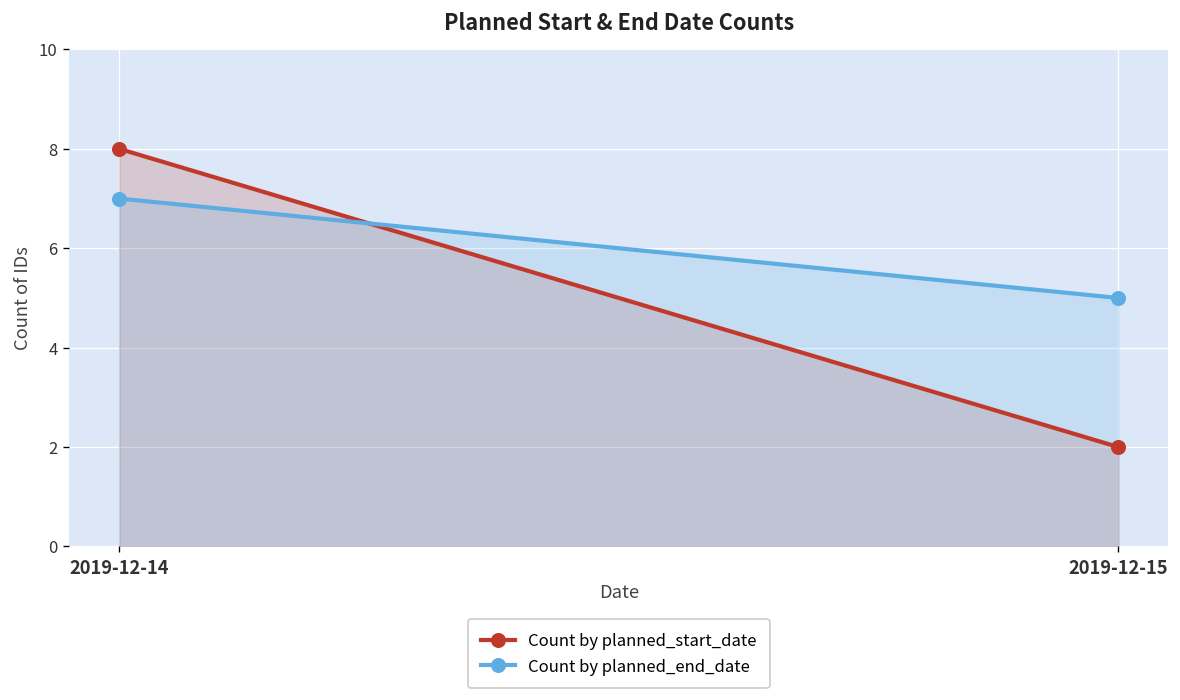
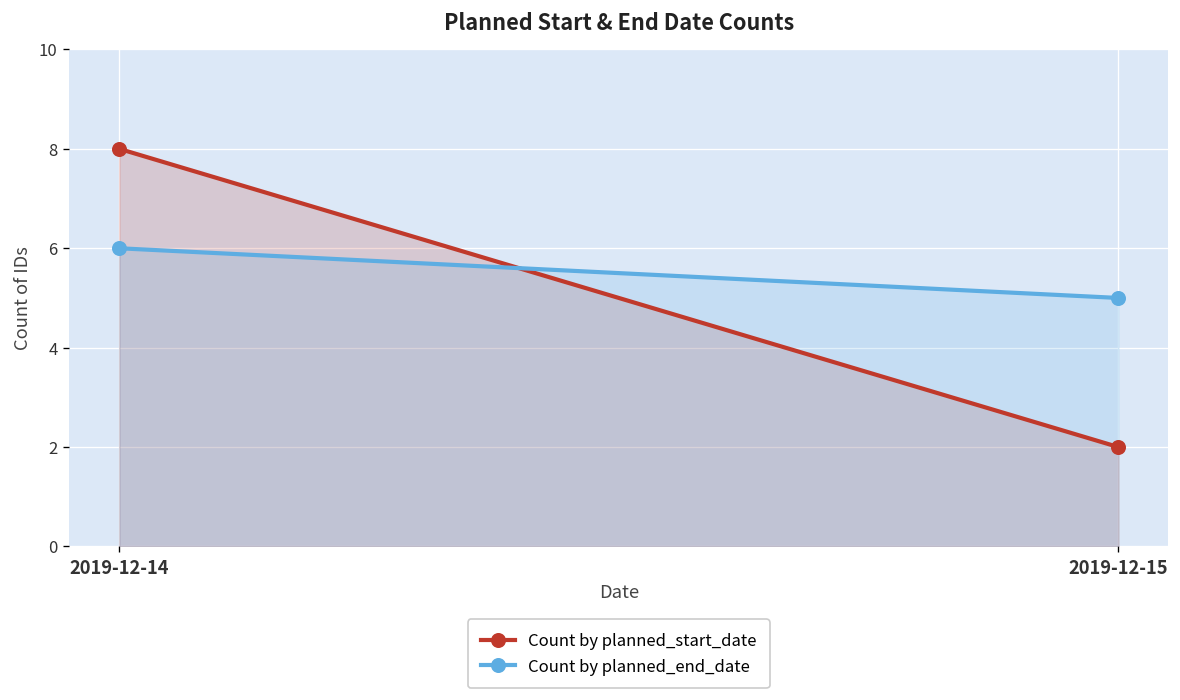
Count by planned_end_date, 2019-12-14: 7 -> 6
